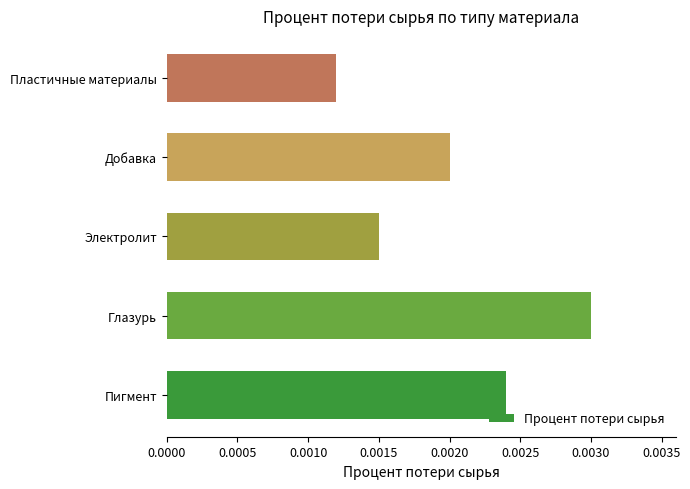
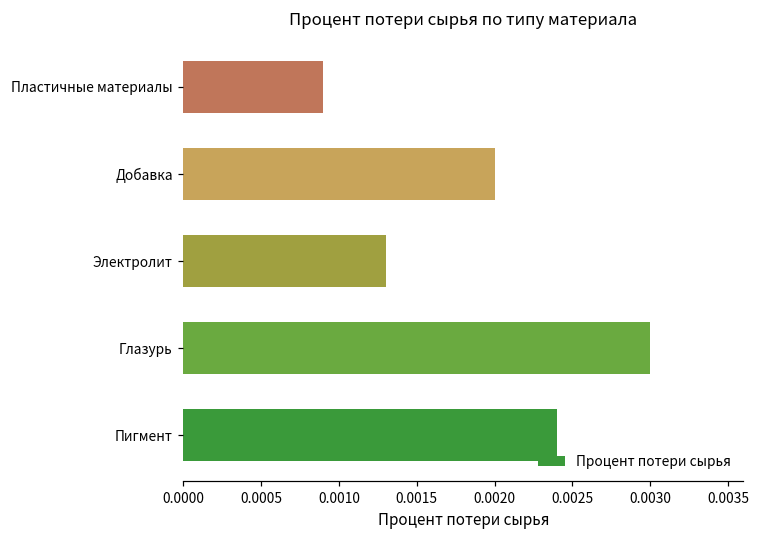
Пластичные материалы: 0.0012 -> 0.0009
Электролит: 0.0015 -> 0.0013
